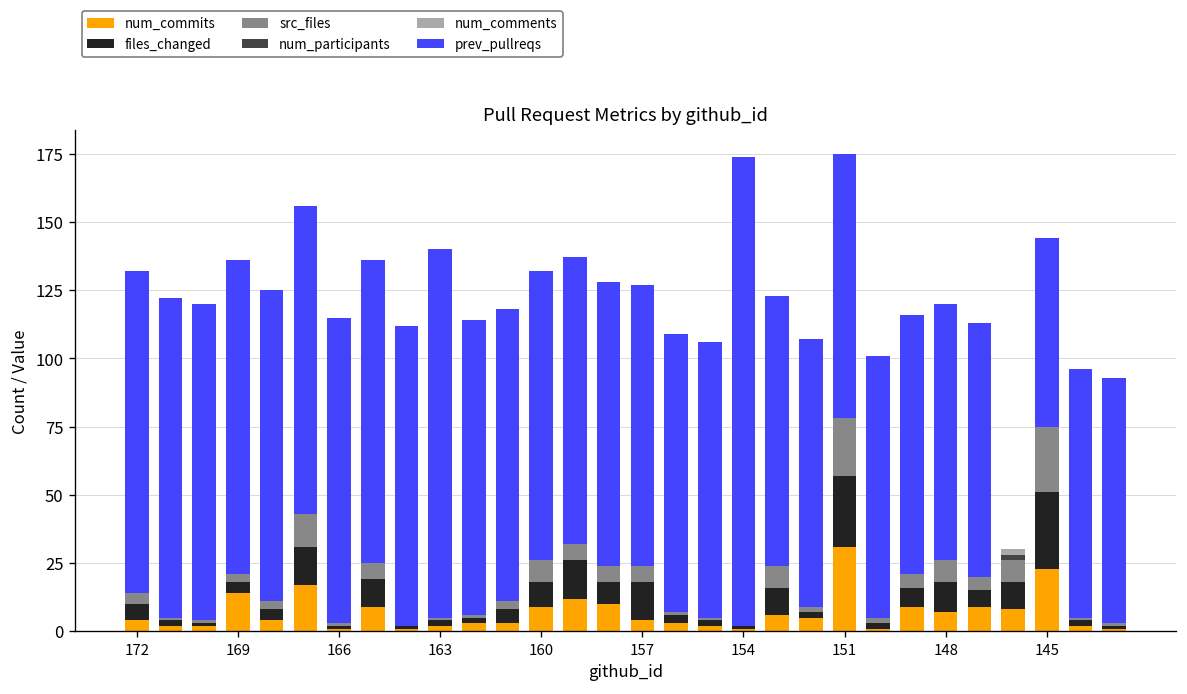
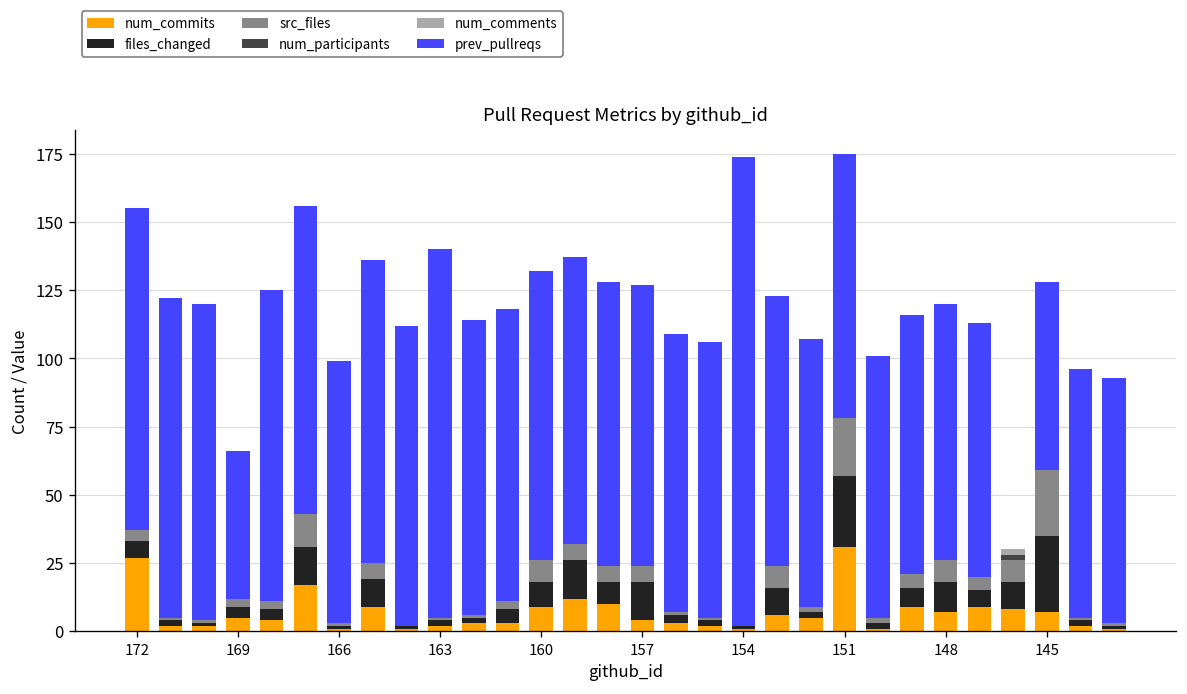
num_commits, 172: 4 -> 27
num_commits, 169: 14 -> 5
prev_pullreqs, 169: 115 -> 54
prev_pullreqs, 166: 112 -> 96
num_commits, 145: 23 -> 7
